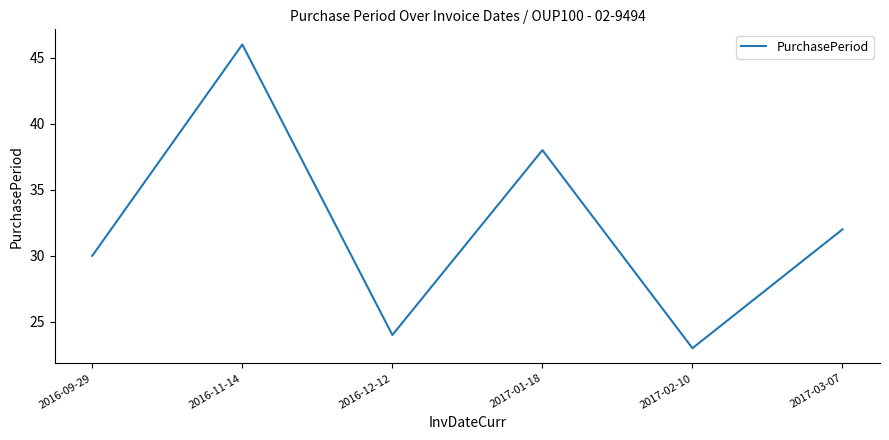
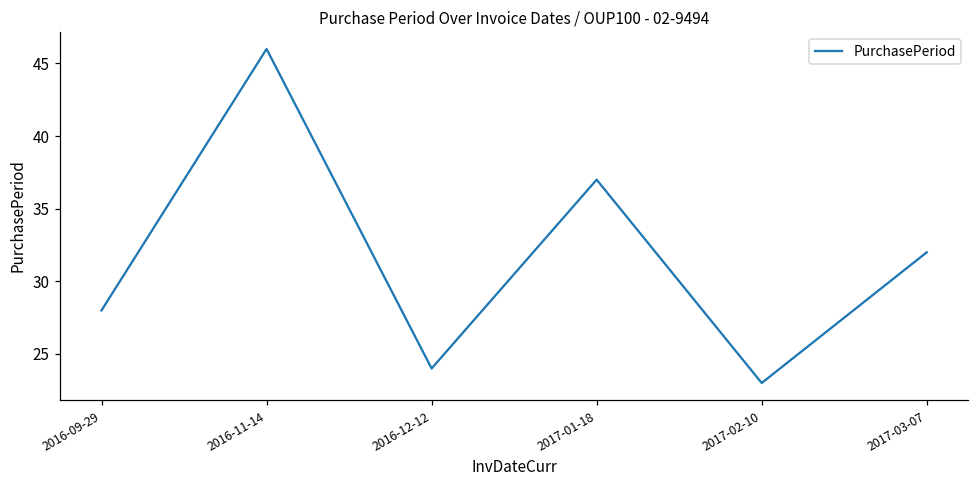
2016-09-29: 30 -> 28
2017-01-18: 38 -> 37
